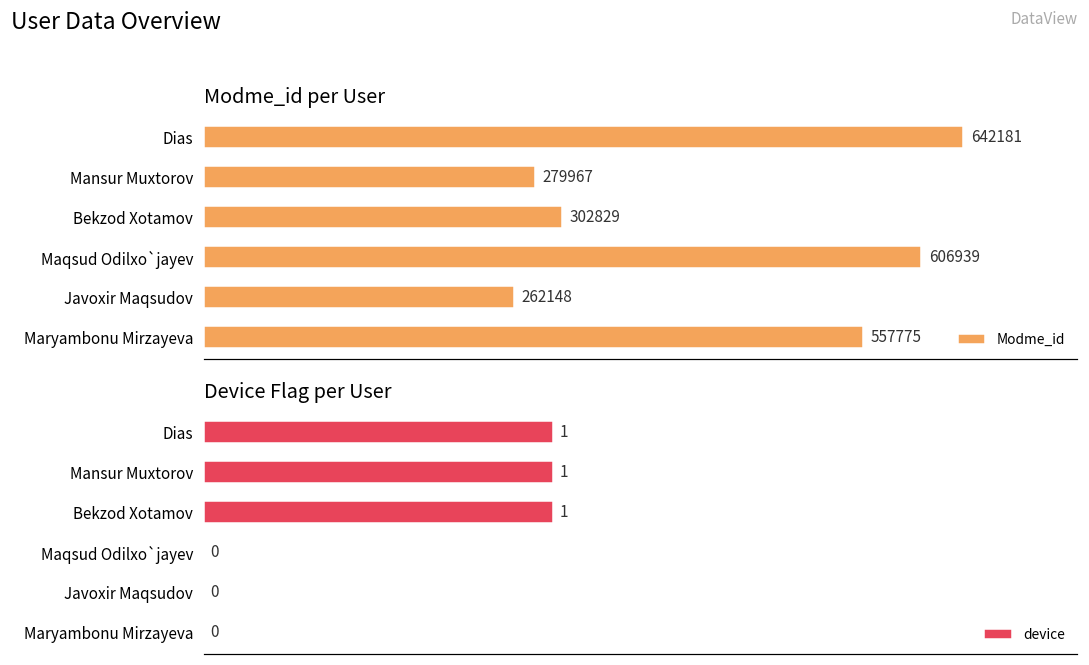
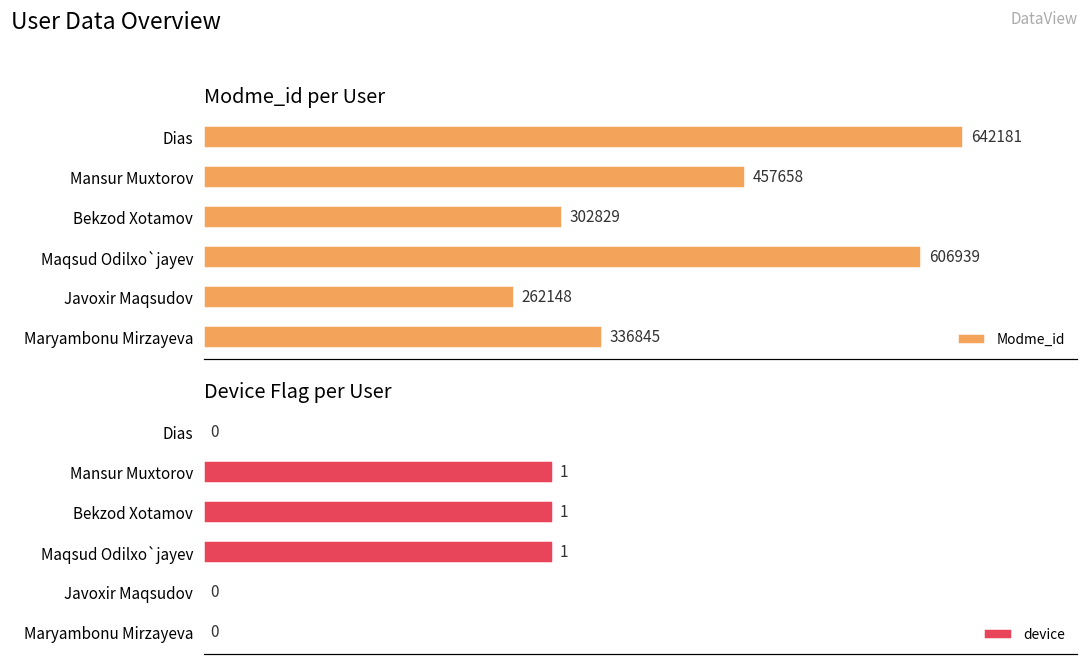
Modme_id per User, Mansur Muxtorov: 279967 -> 457658
Modme_id per User, Maryambonu Mirzayeva: 557775 -> 336845
Device Flag per User, Dias: 1 -> 0
Device Flag per User, Maqsud Odilxo`jayev: 0 -> 1
